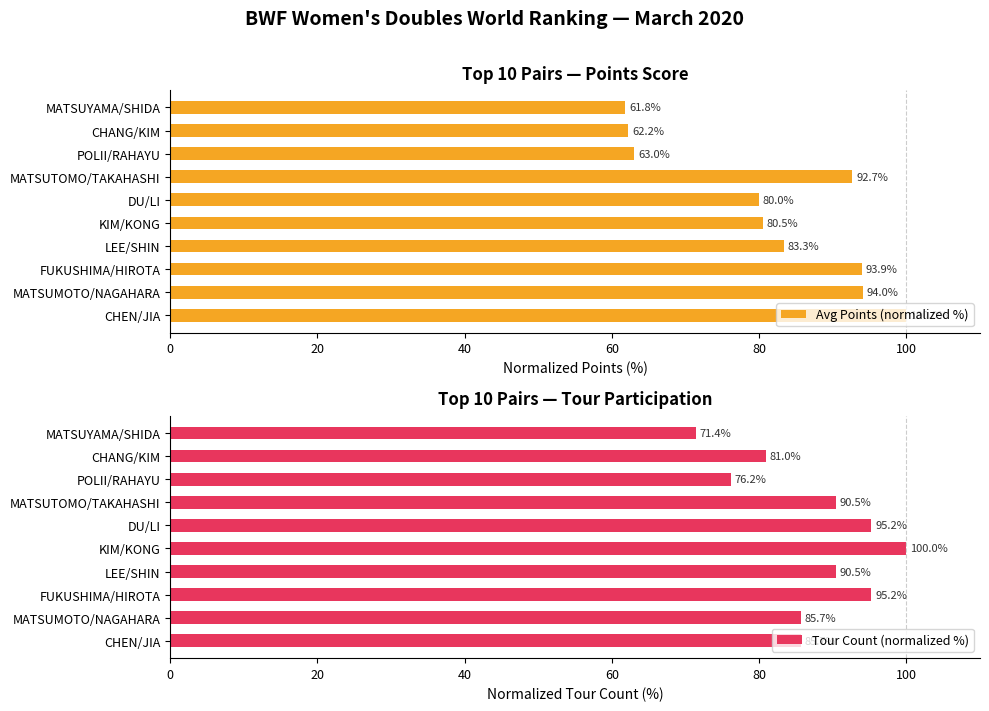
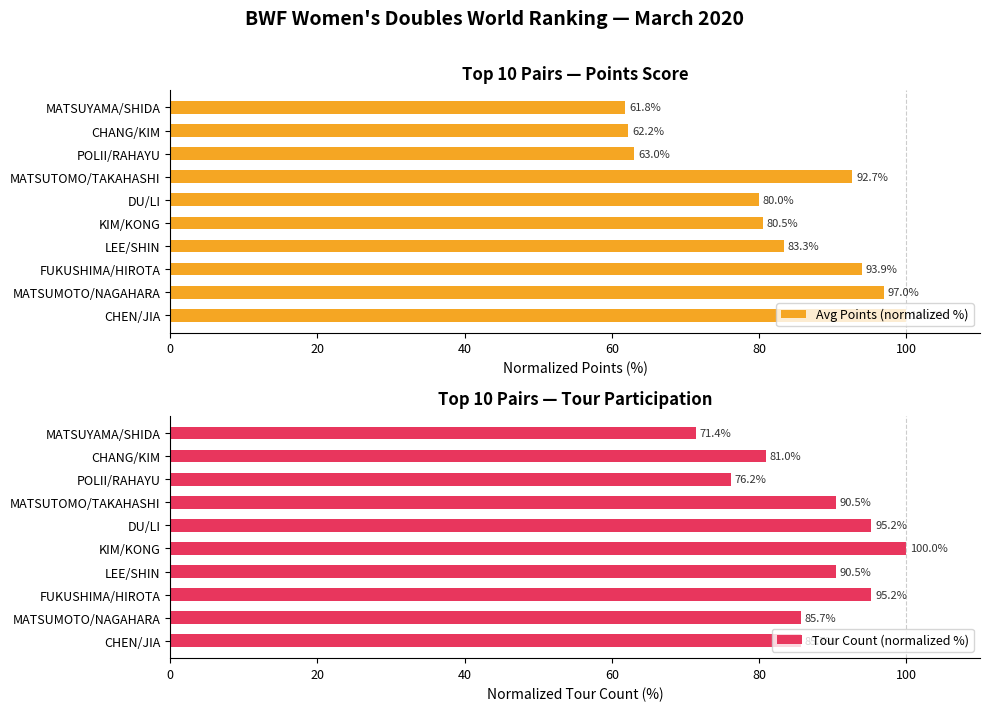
Top 10 Pairs — Points Score, MATSUMOTO/NAGAHARA: 94.0% -> 97.0%
